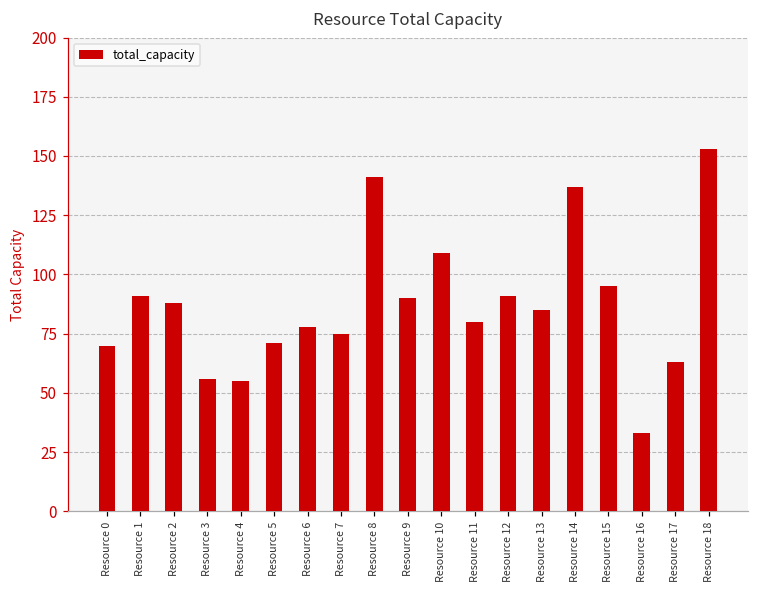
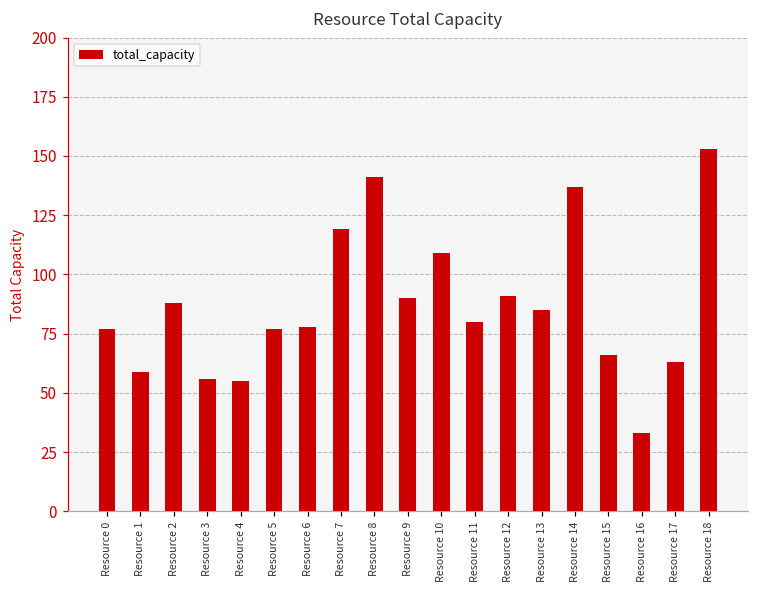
Resource 0: 70 -> 77
Resource 1: 91 -> 59
Resource 5: 71 -> 77
Resource 7: 75 -> 119
Resource 15: 95 -> 66
